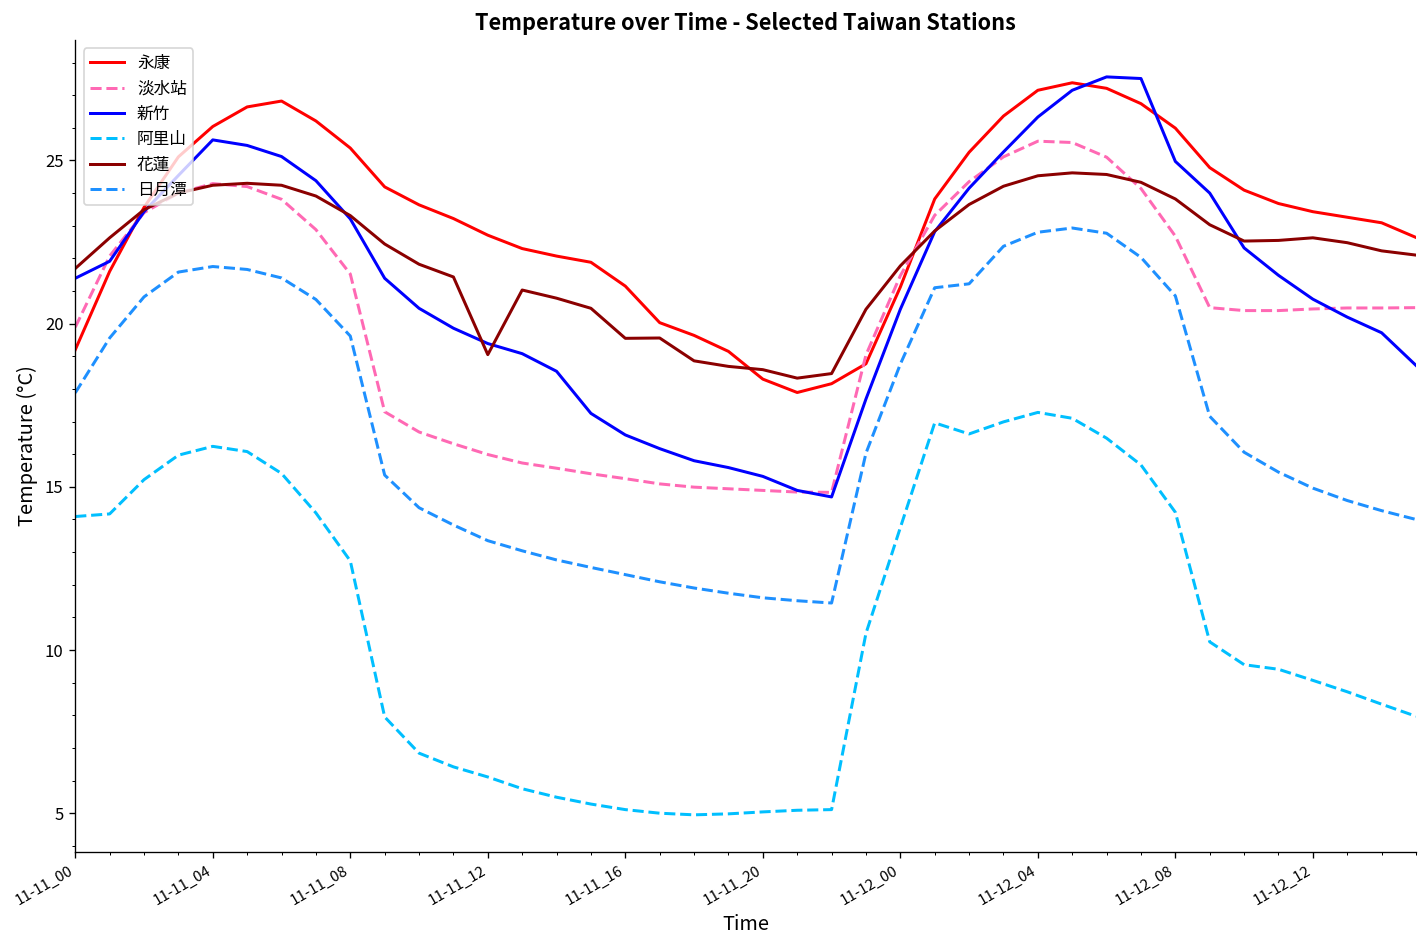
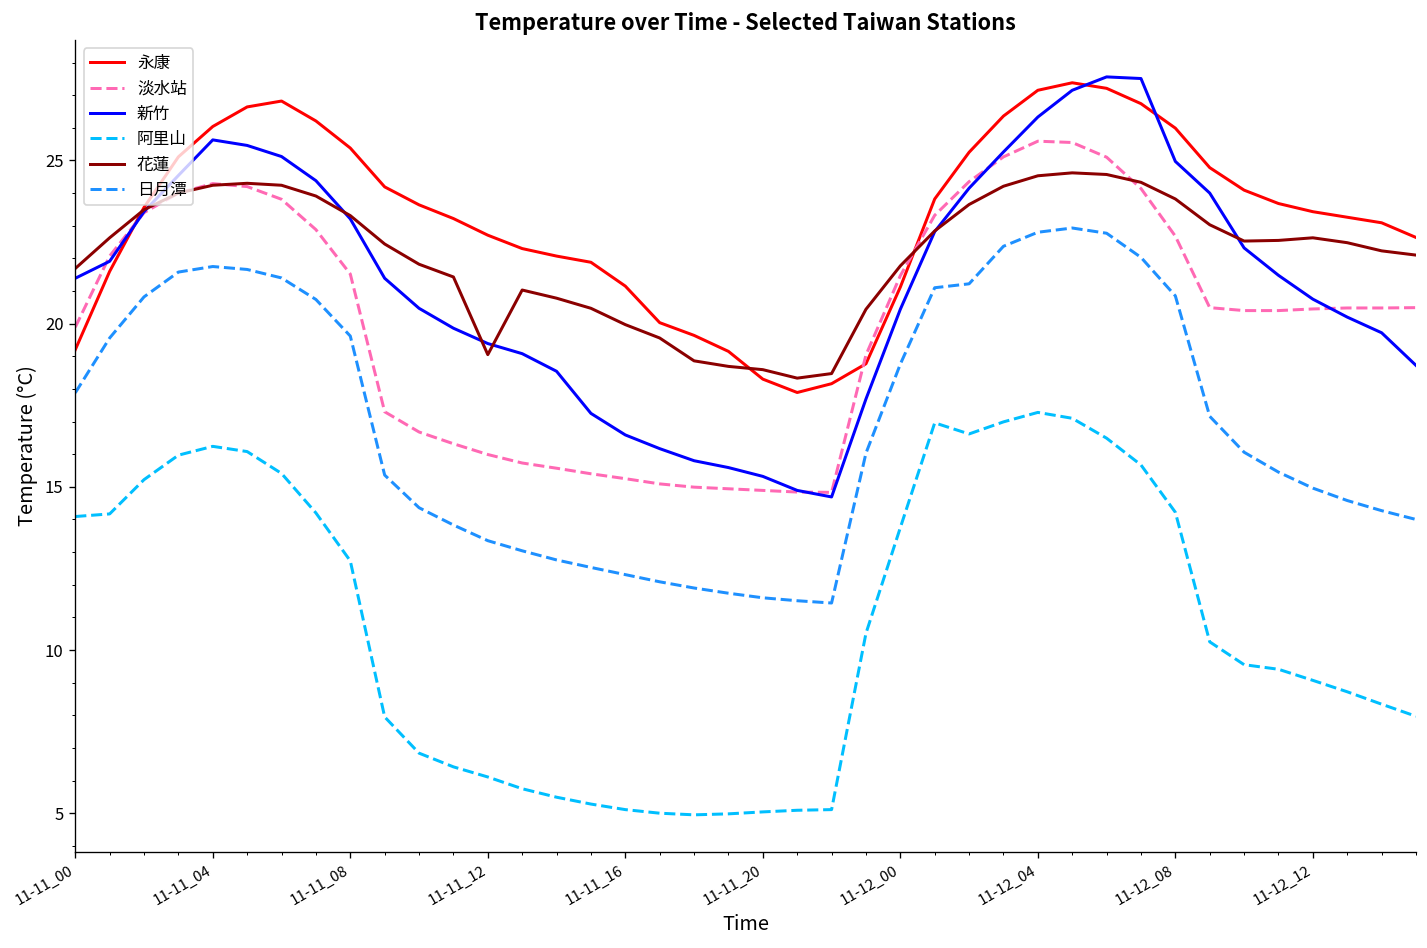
花蓮, 11-11_16: 19.6 -> 20.0
